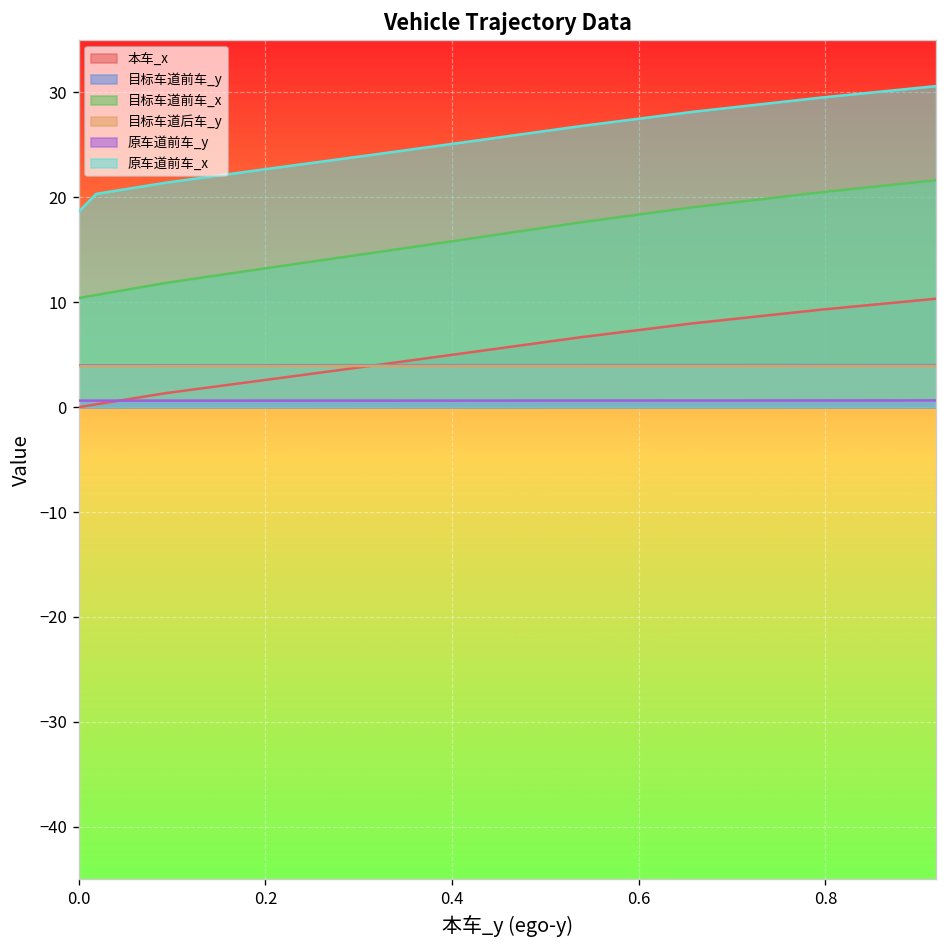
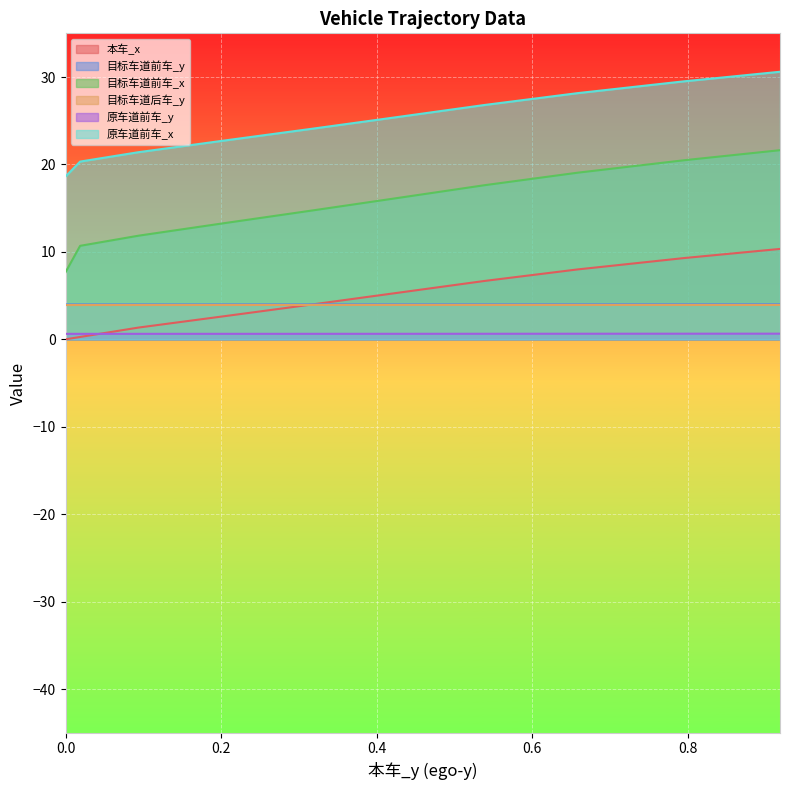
目标车道前车_x, 0.0: 10 -> 8
